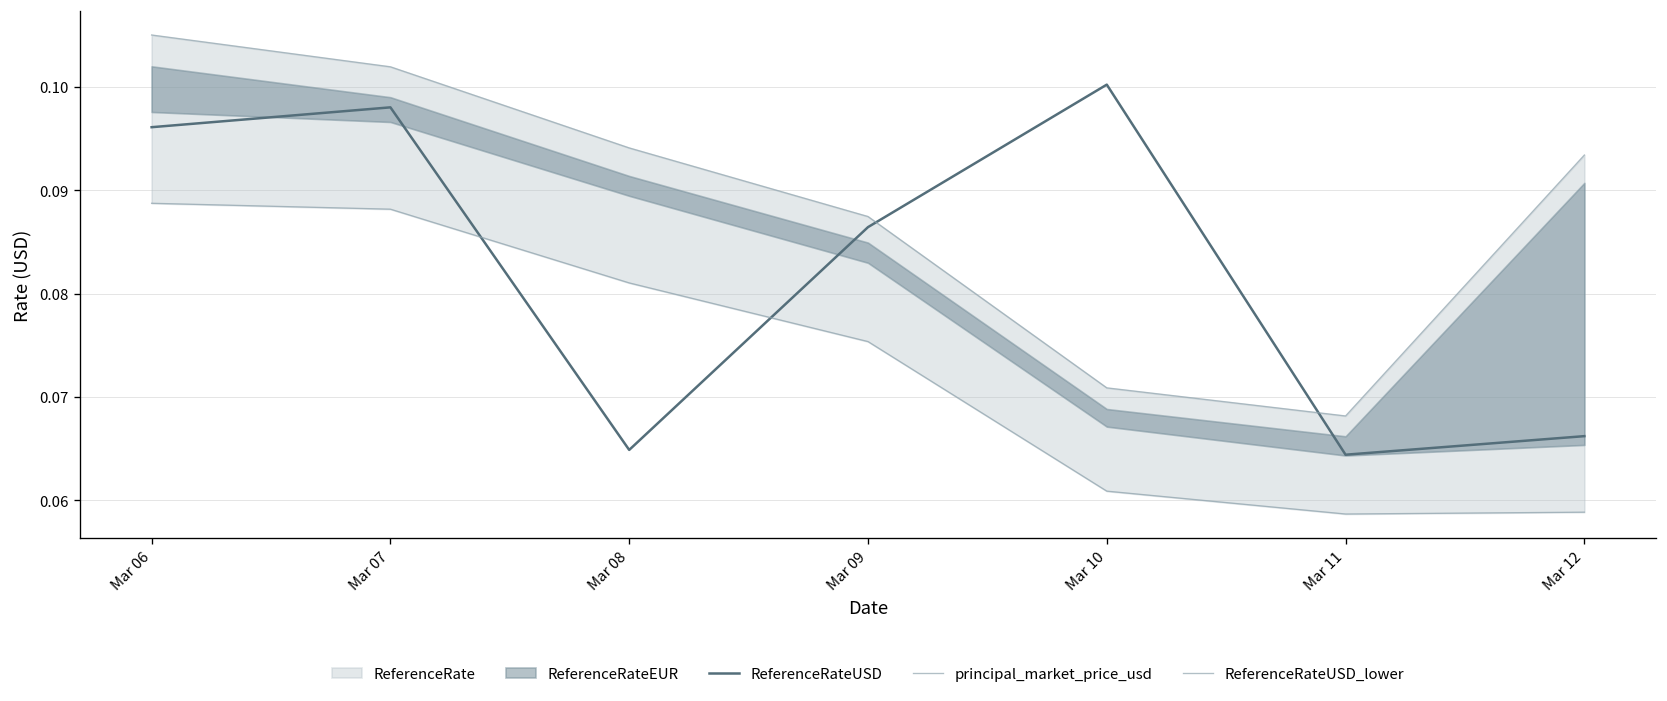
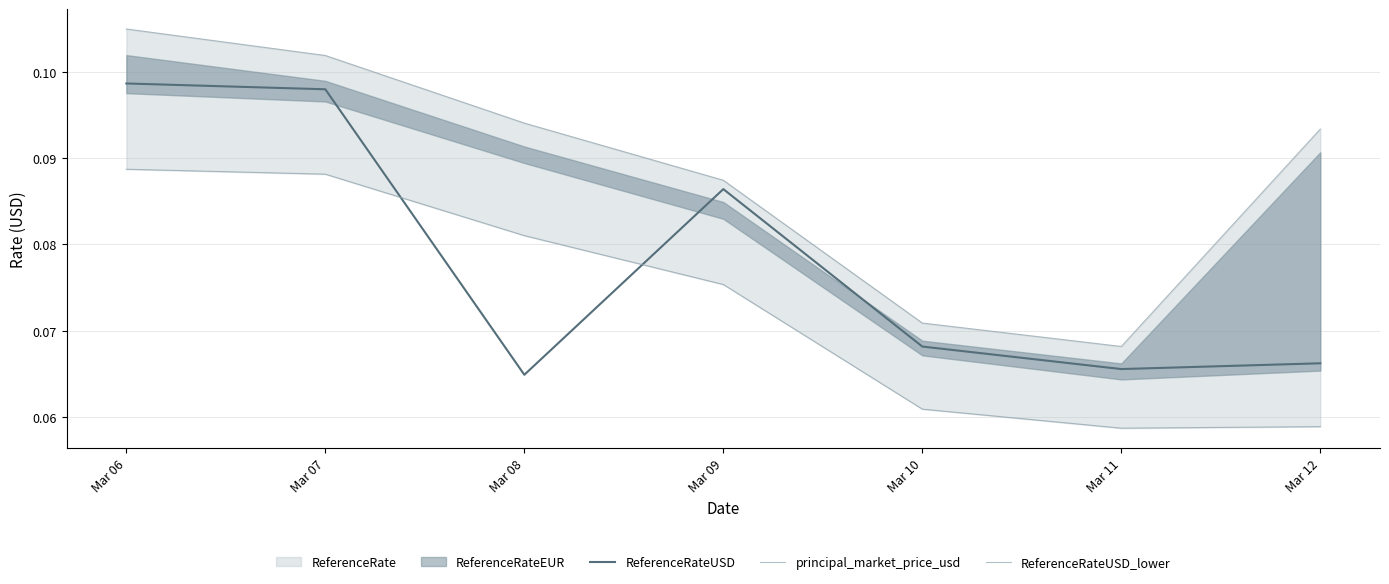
ReferenceRateUSD, Mar 06: 0.096 -> 0.099
ReferenceRateUSD, Mar 10: 0.100 -> 0.068
ReferenceRateUSD, Mar 11: 0.064 -> 0.066
